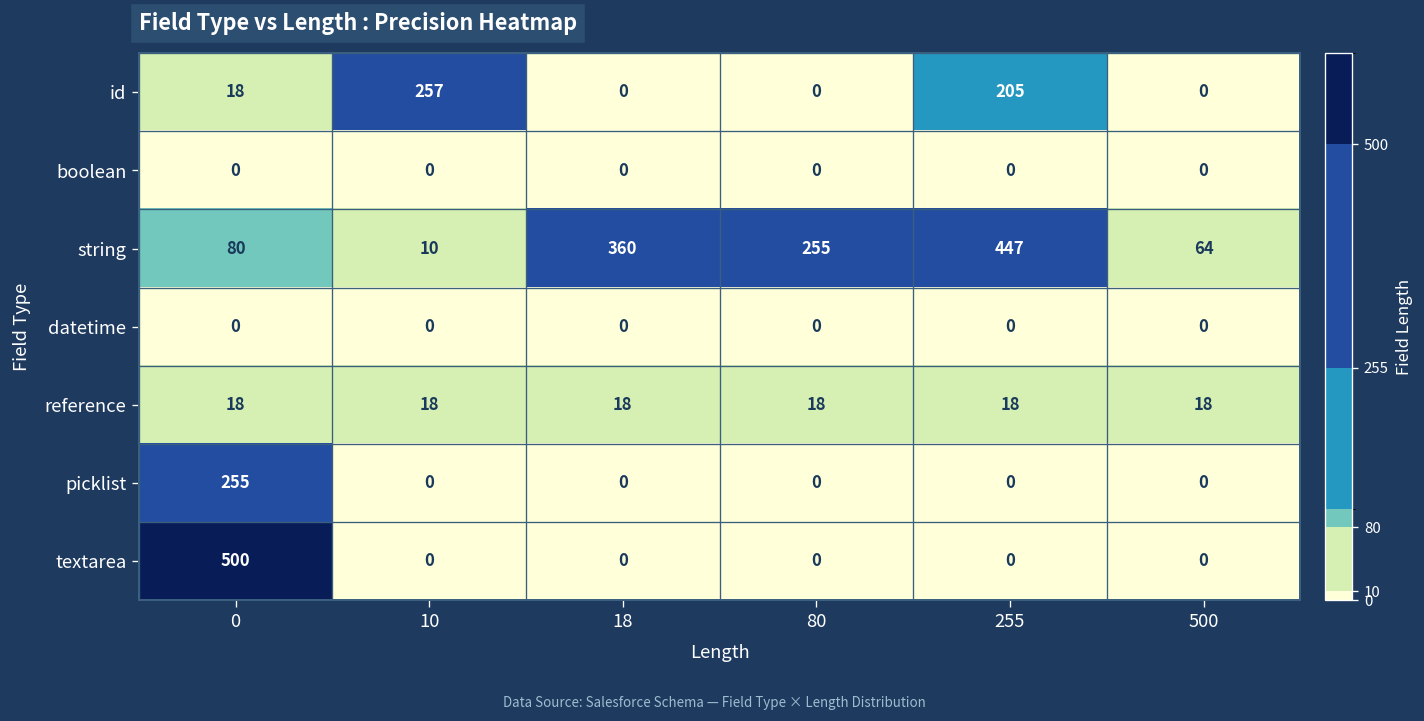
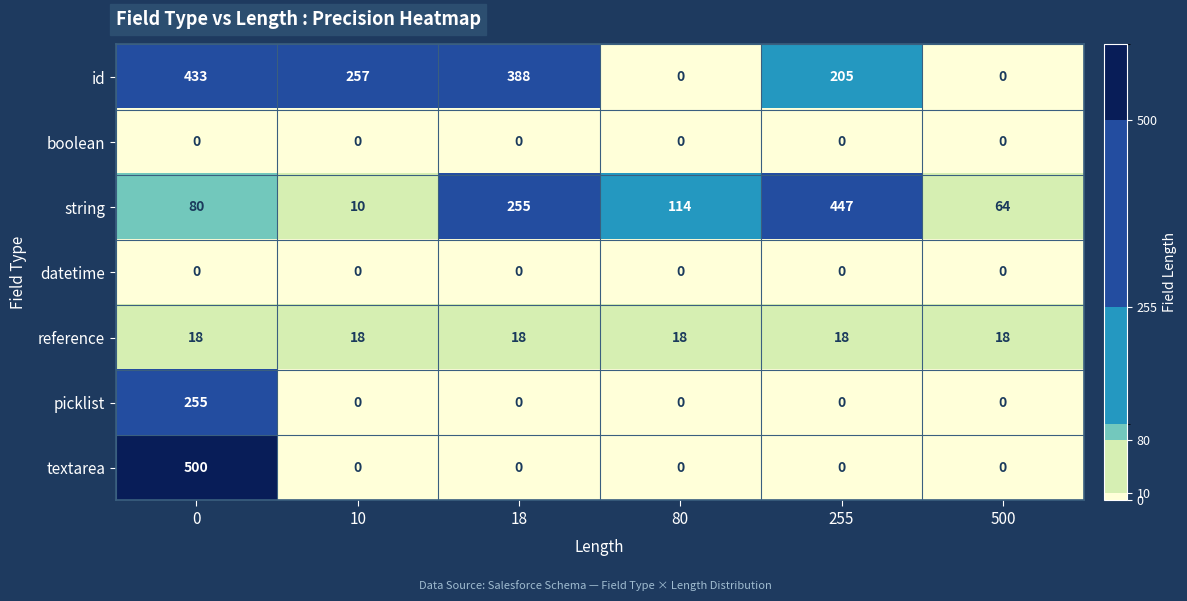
id, 0: 18 -> 433
id, 18: 0 -> 388
string, 18: 360 -> 255
string, 80: 255 -> 114
